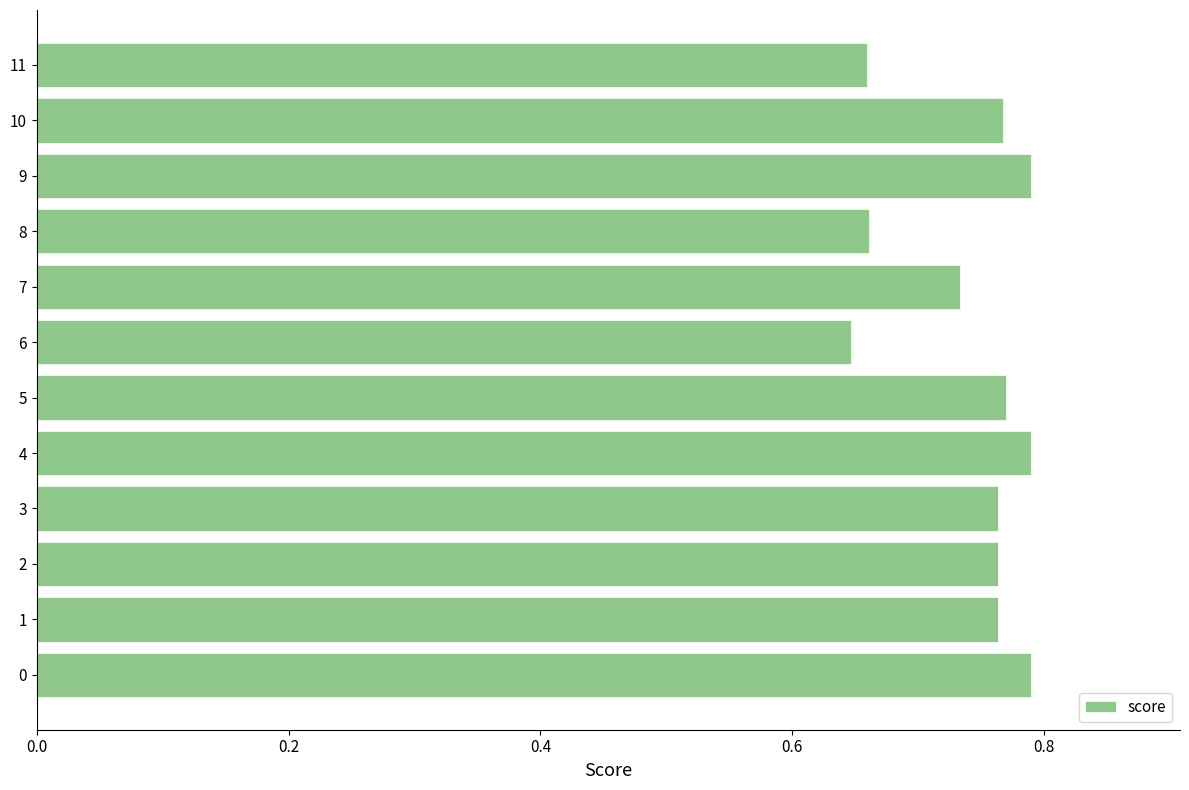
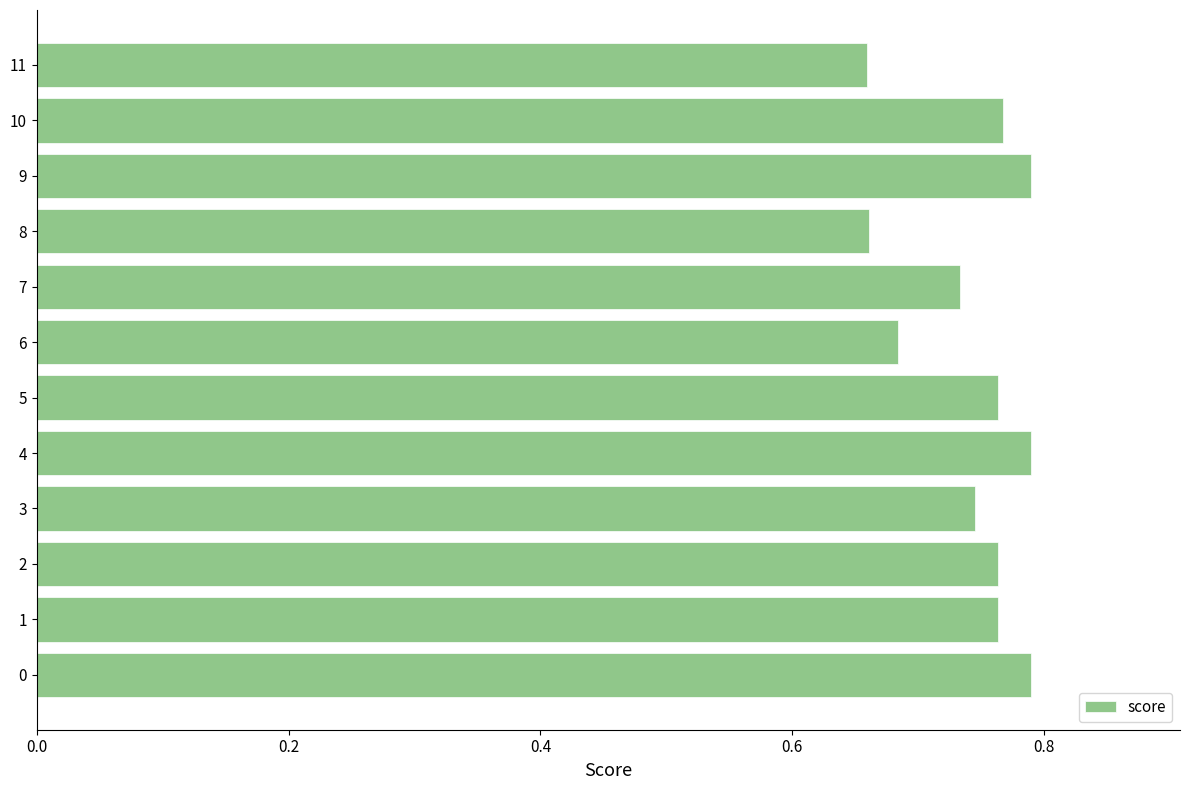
6: 0.647 -> 0.684
5: 0.770 -> 0.763
3: 0.763 -> 0.745
